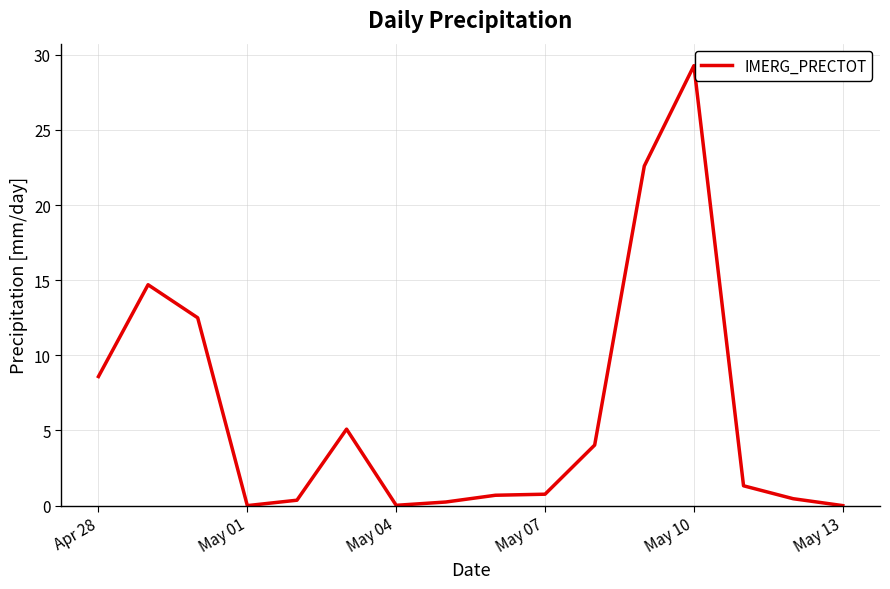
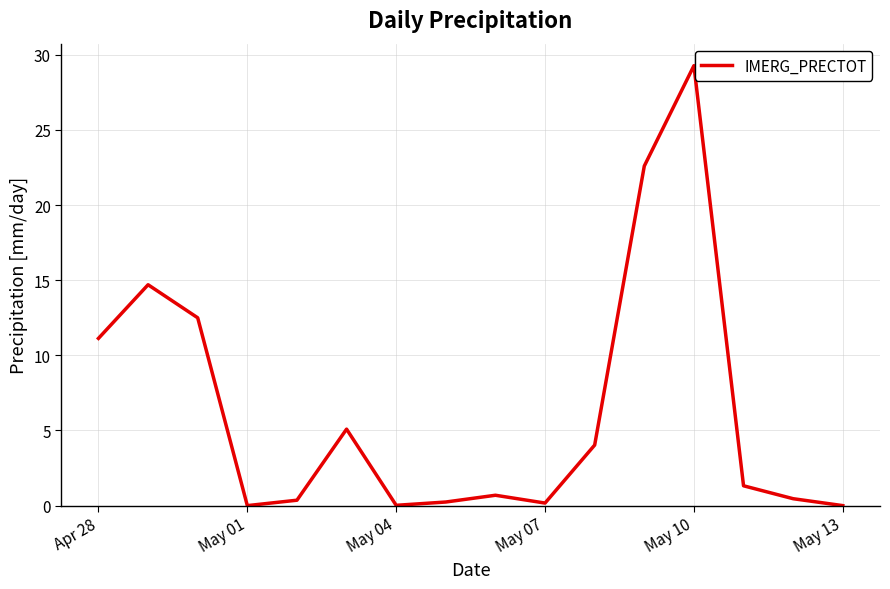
Apr 28: 8.6 -> 11.1
May 07: 0.8 -> 0.2
